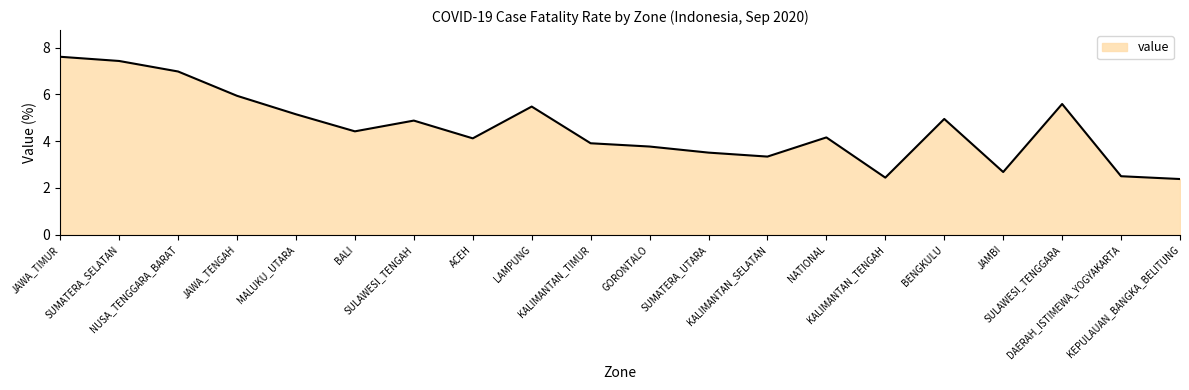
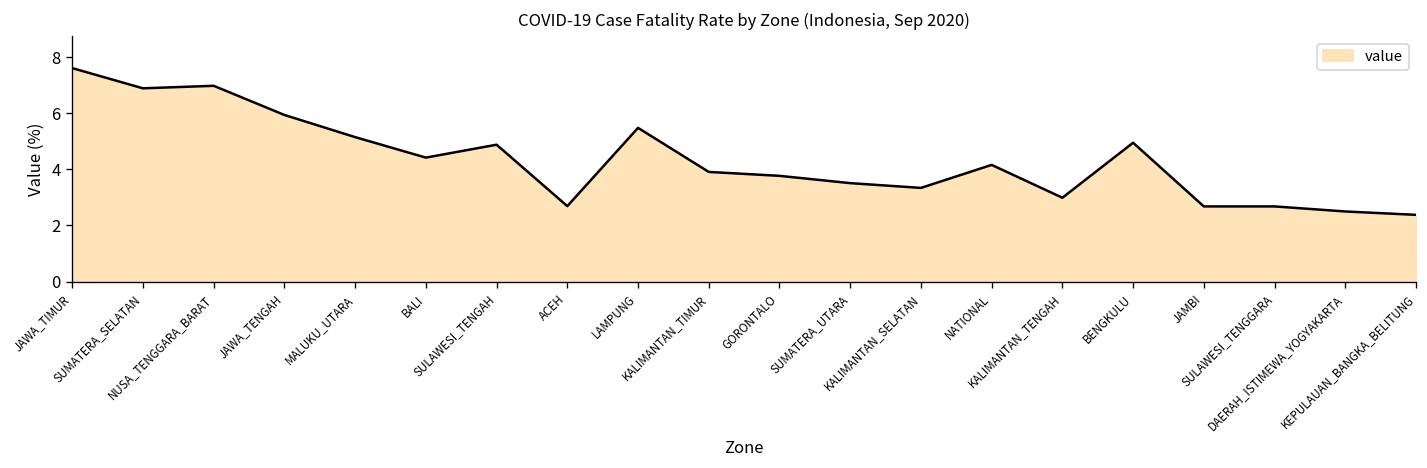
SUMATERA_SELATAN: 7.4 -> 6.9
ACEH: 4.1 -> 2.7
KALIMANTAN_TENGAH: 2.4 -> 3.0
SULAWESI_TENGGARA: 5.6 -> 2.7
